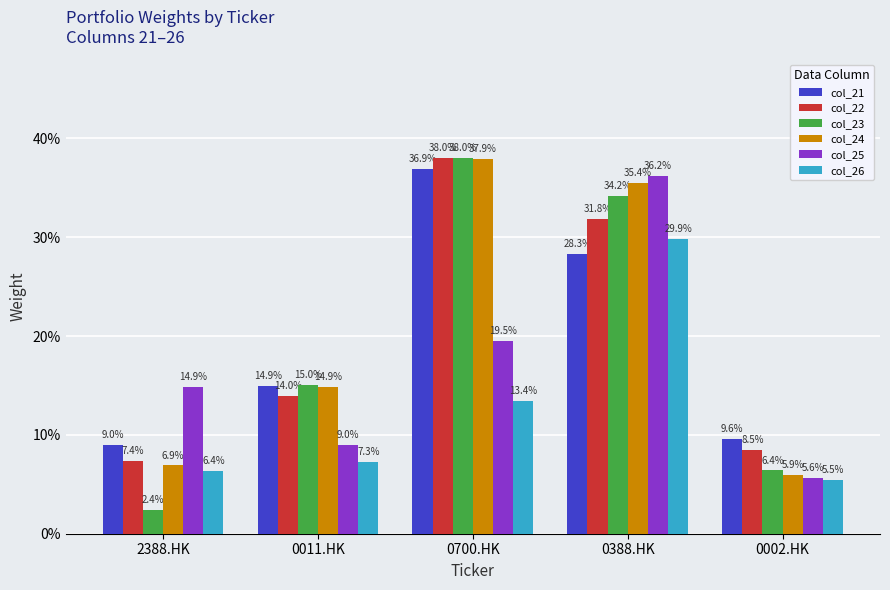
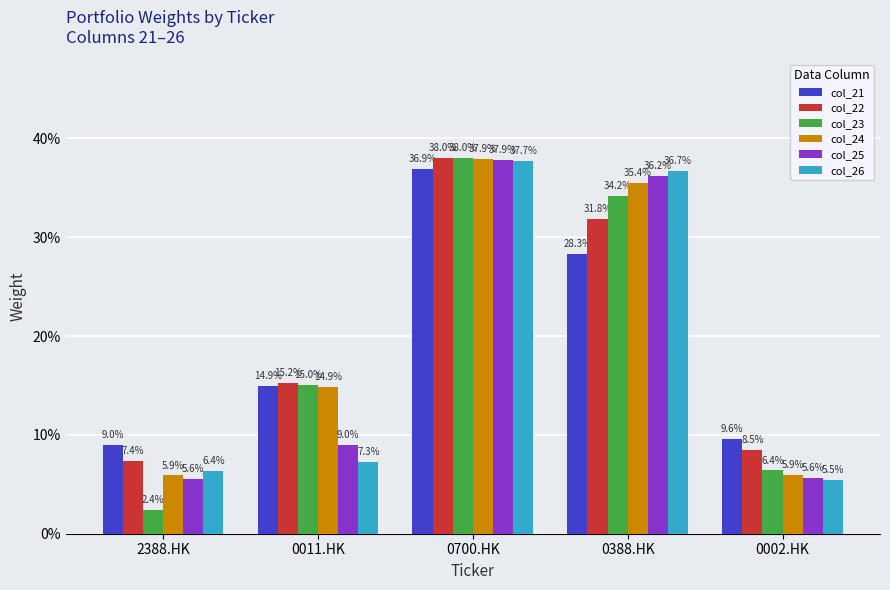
col_24, 2388.HK: 6.9% -> 5.9%
col_25, 2388.HK: 14.9% -> 5.6%
col_22, 0011.HK: 14.0% -> 15.2%
col_25, 0700.HK: 19.5% -> 37.9%
col_26, 0700.HK: 13.4% -> 37.7%
col_26, 0388.HK: 29.9% -> 36.7%
